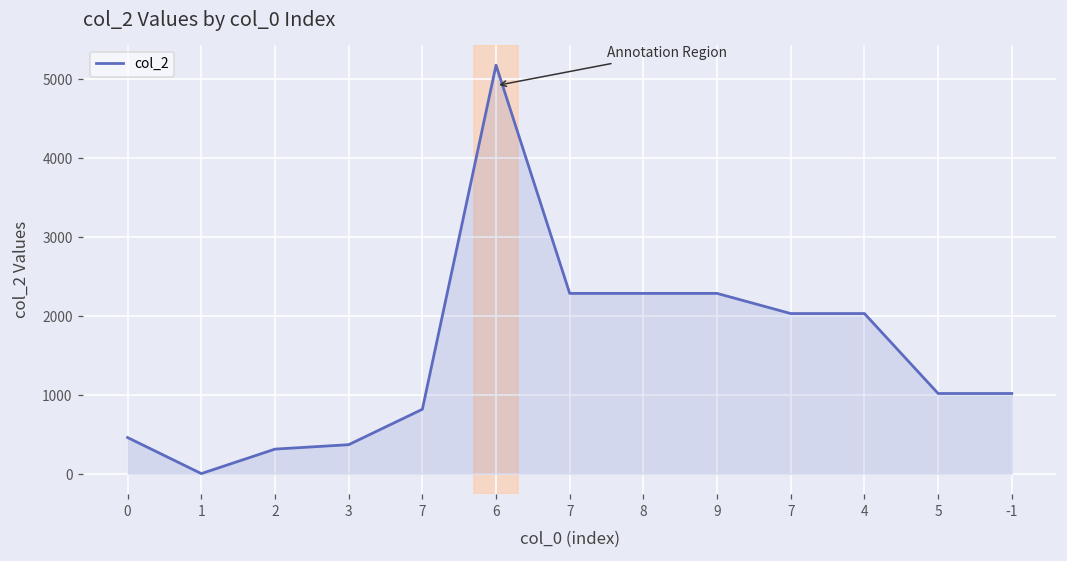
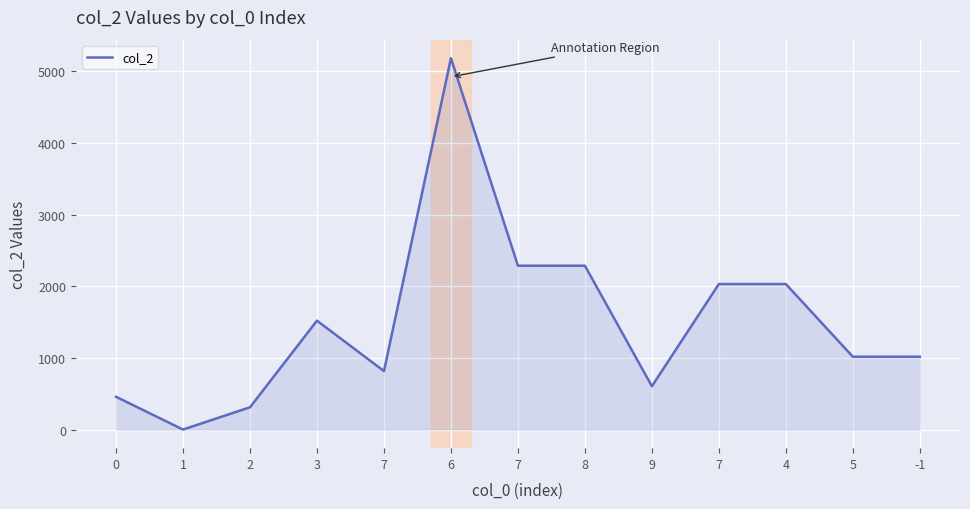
3: 400 -> 1500
9: 2300 -> 600
